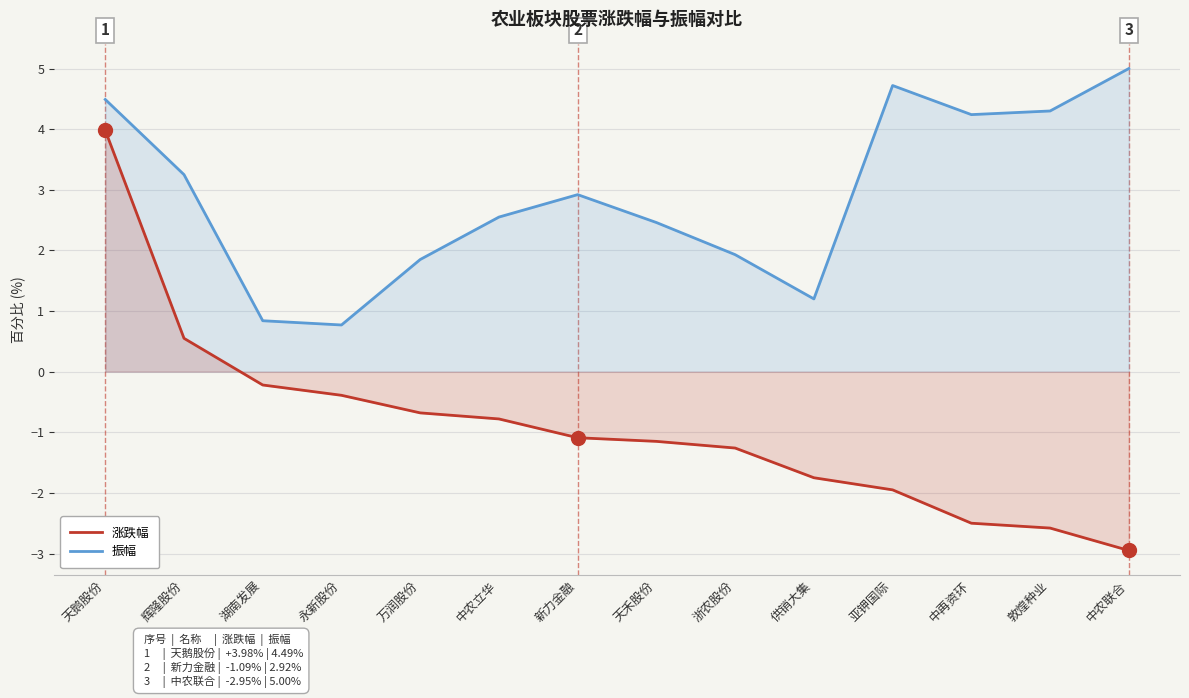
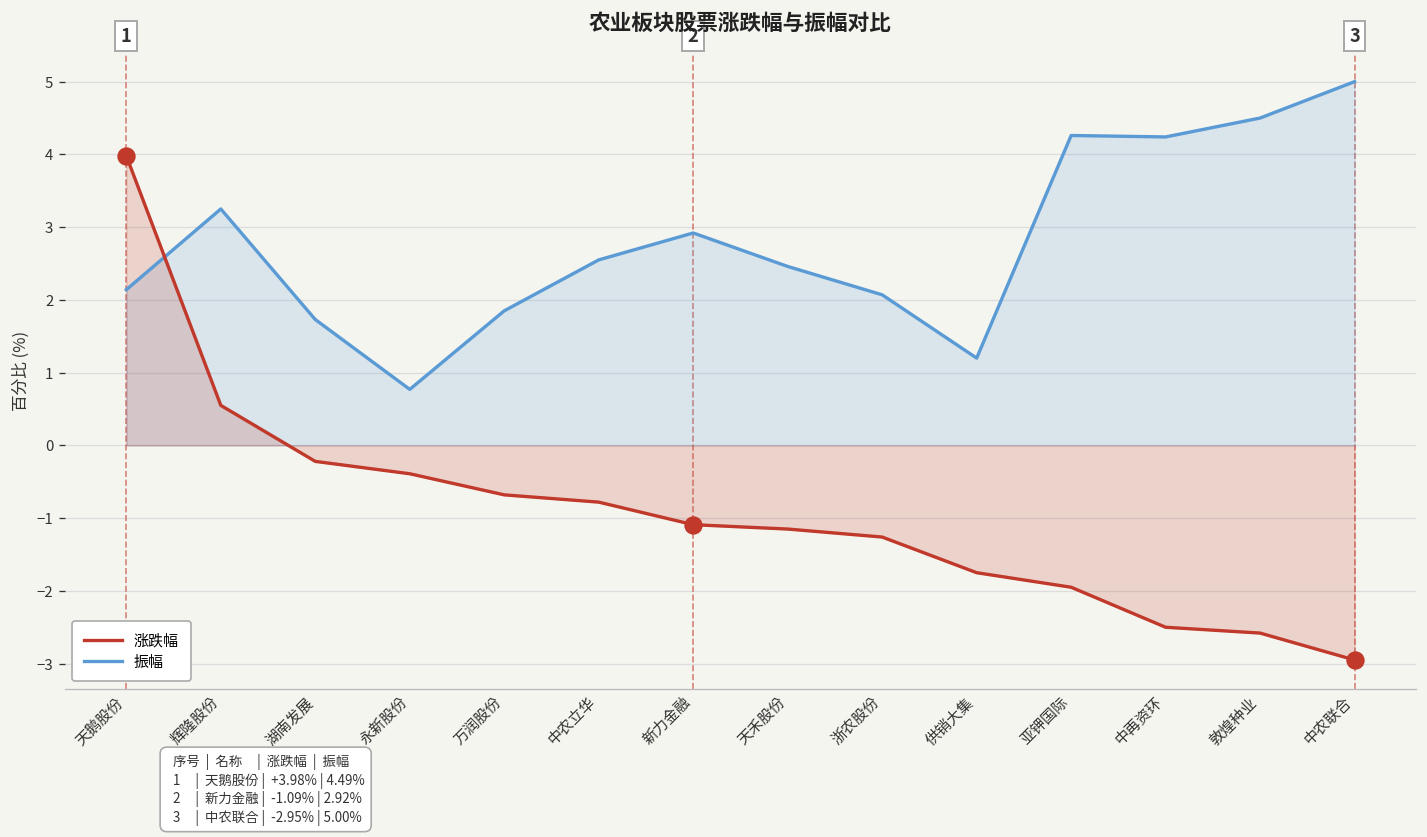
振幅, 天鹅股份: 4.5 -> 2.1
振幅, 湖南发展: 0.8 -> 1.7
振幅, 浙农股份: 1.9 -> 2.1
振幅, 亚钾国际: 4.7 -> 4.3
振幅, 敦煌种业: 4.3 -> 4.5
